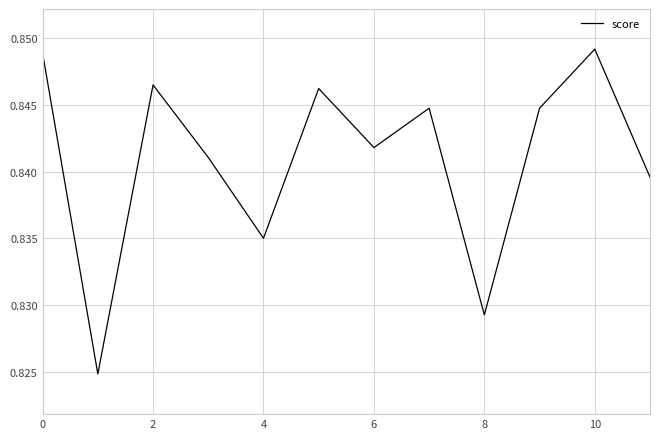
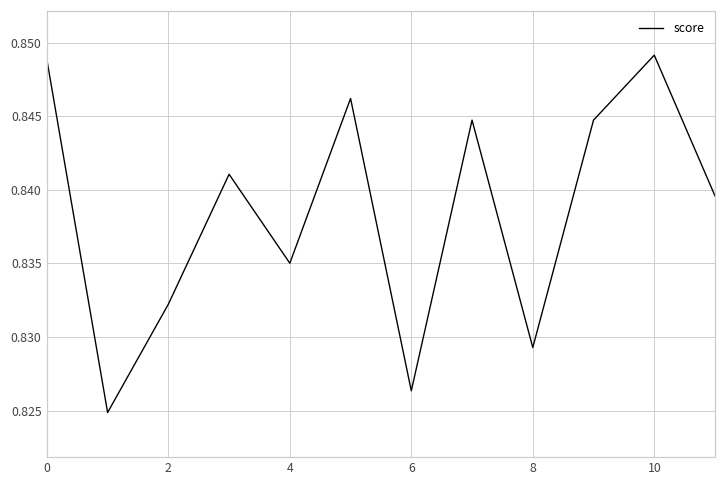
2: 0.8465 -> 0.8322
6: 0.8418 -> 0.8263
